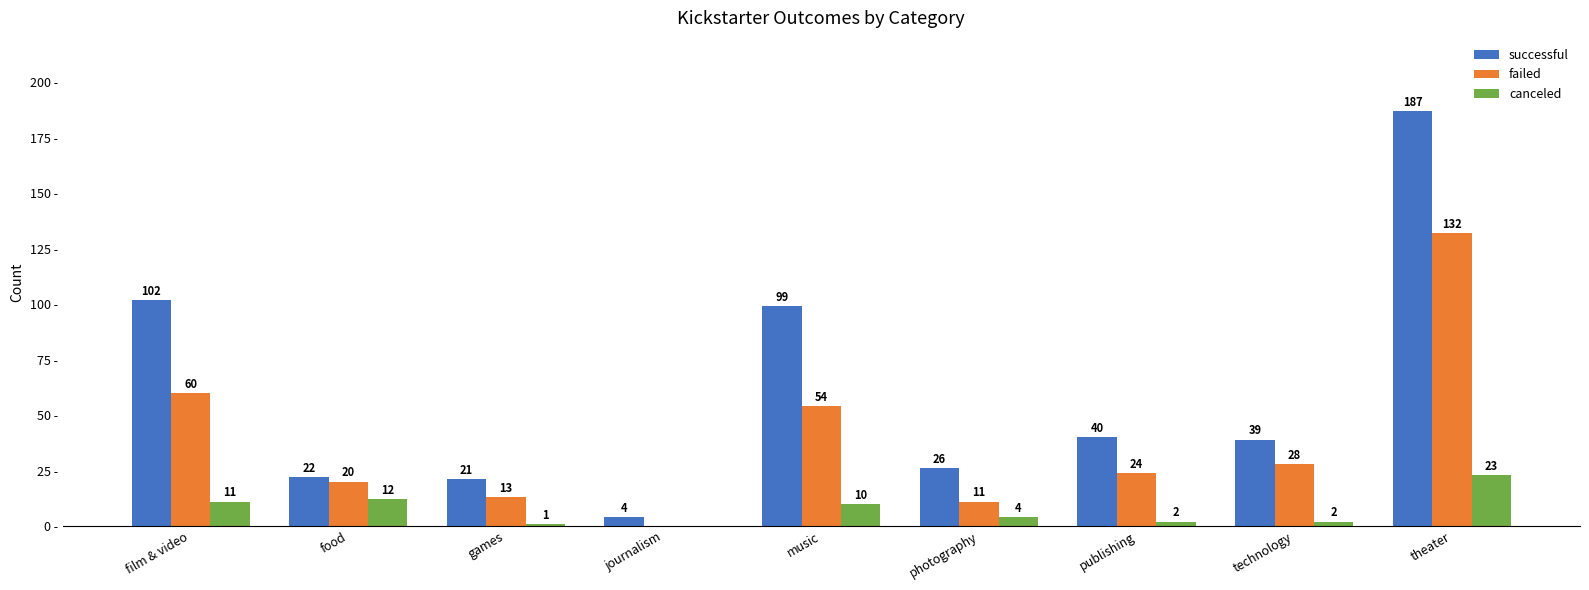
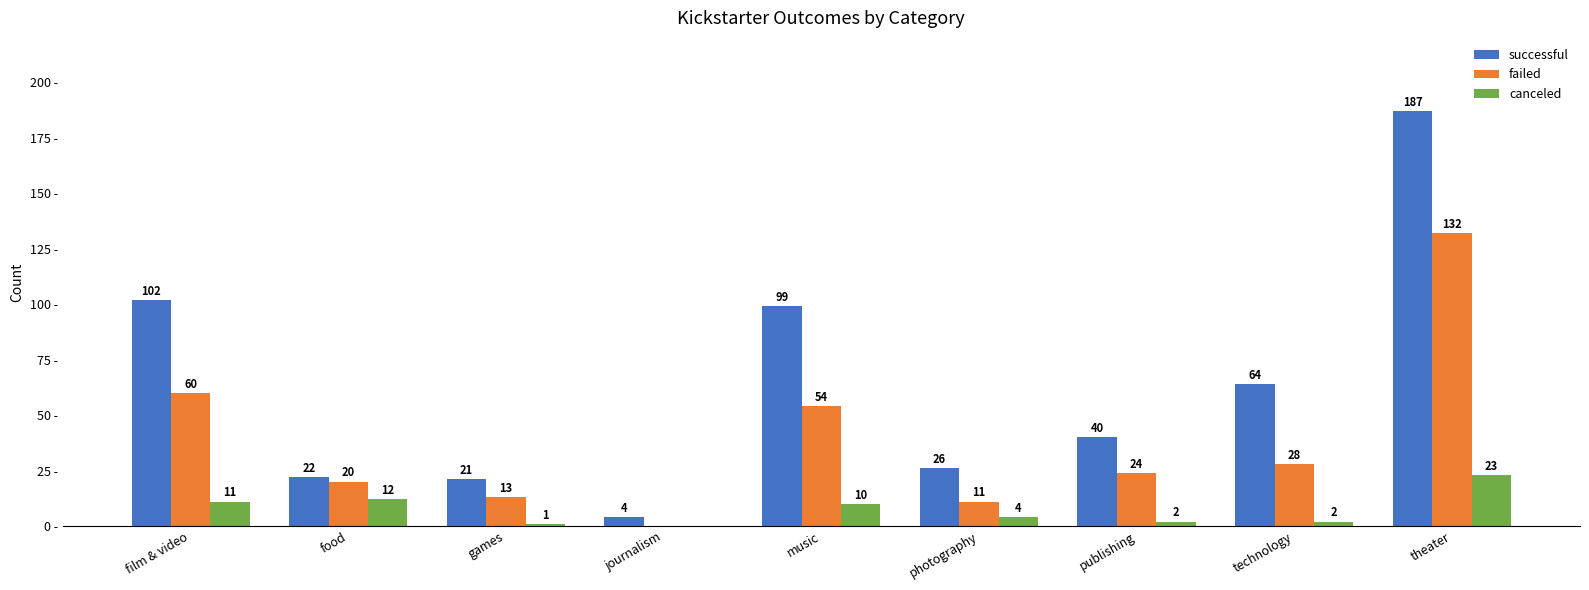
successful, technology: 39 -> 64
